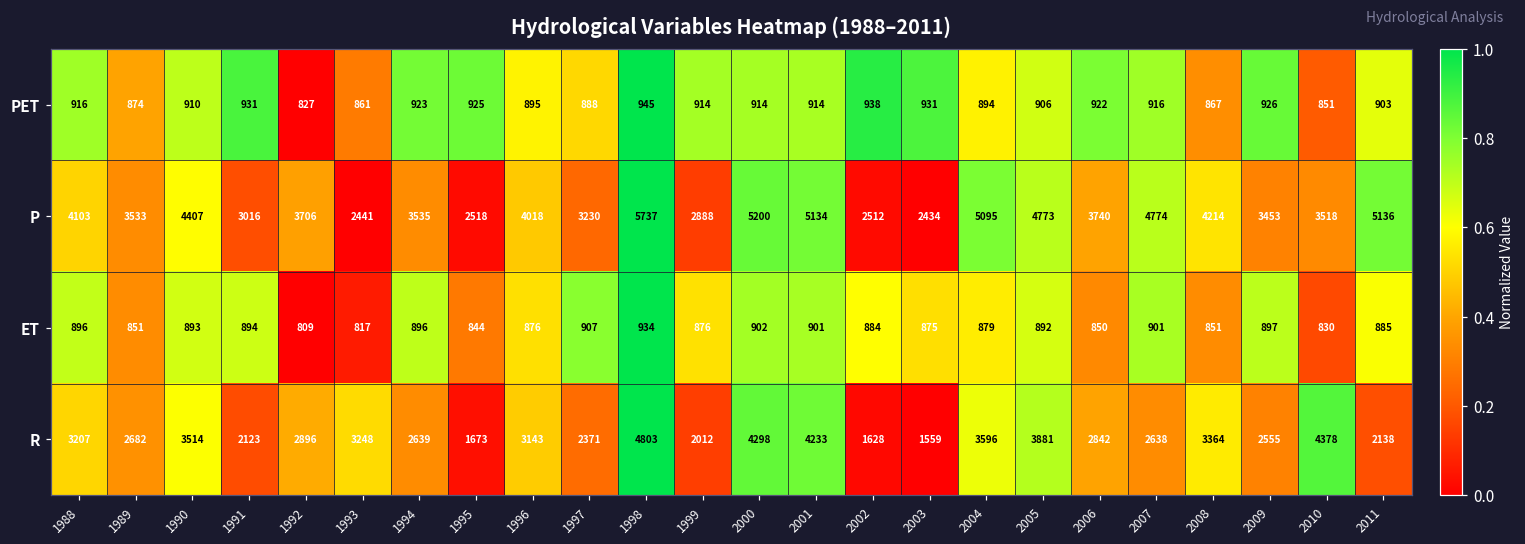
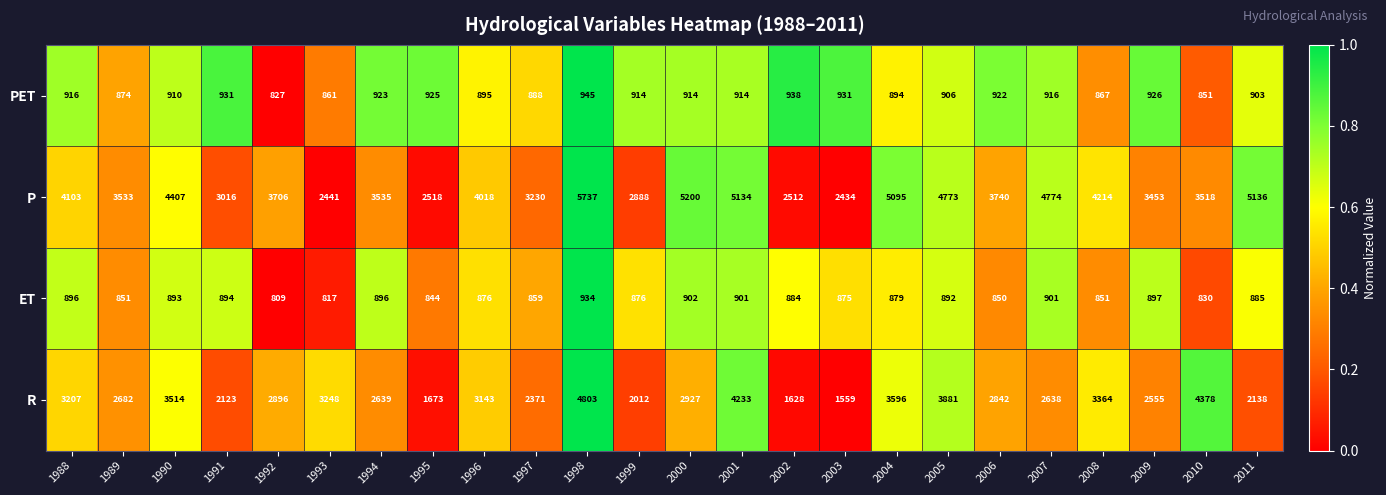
ET, 1997: 907 -> 859
R, 2000: 4298 -> 2927
